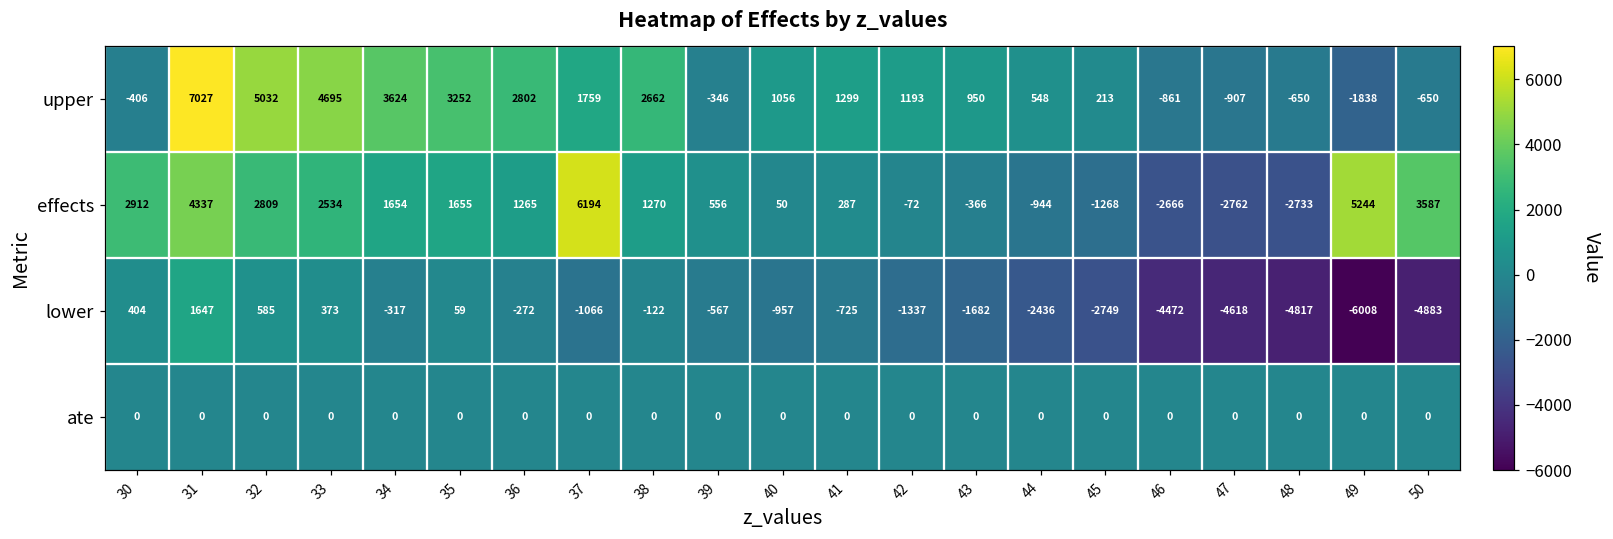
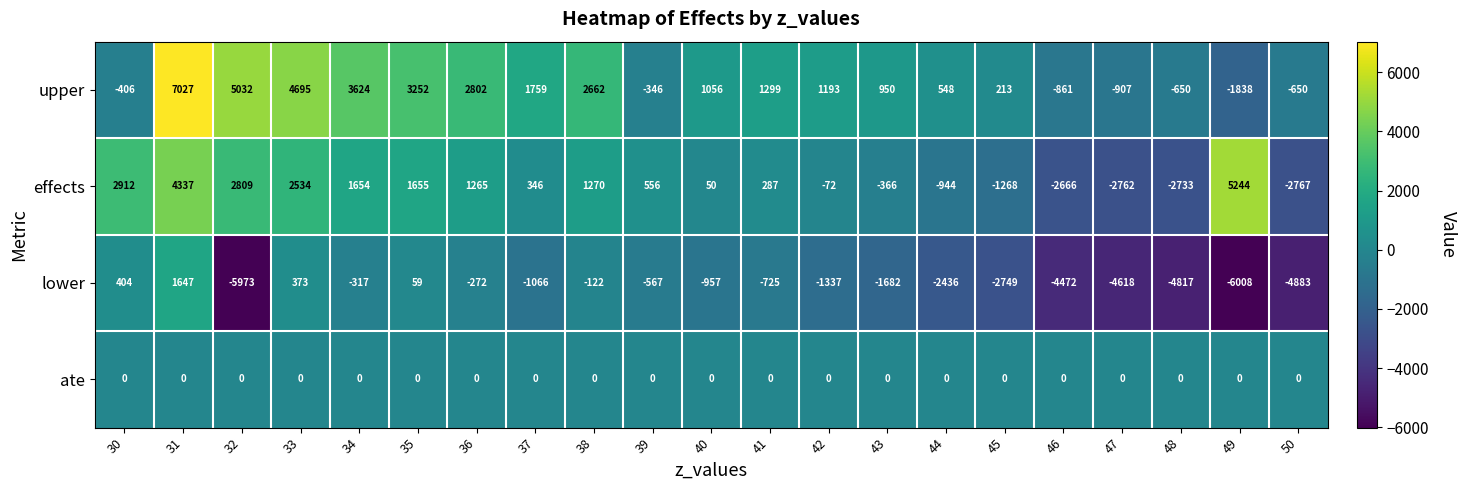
effects, 37: 6194 -> 346
effects, 50: 3587 -> -2767
lower, 32: 585 -> -5973
